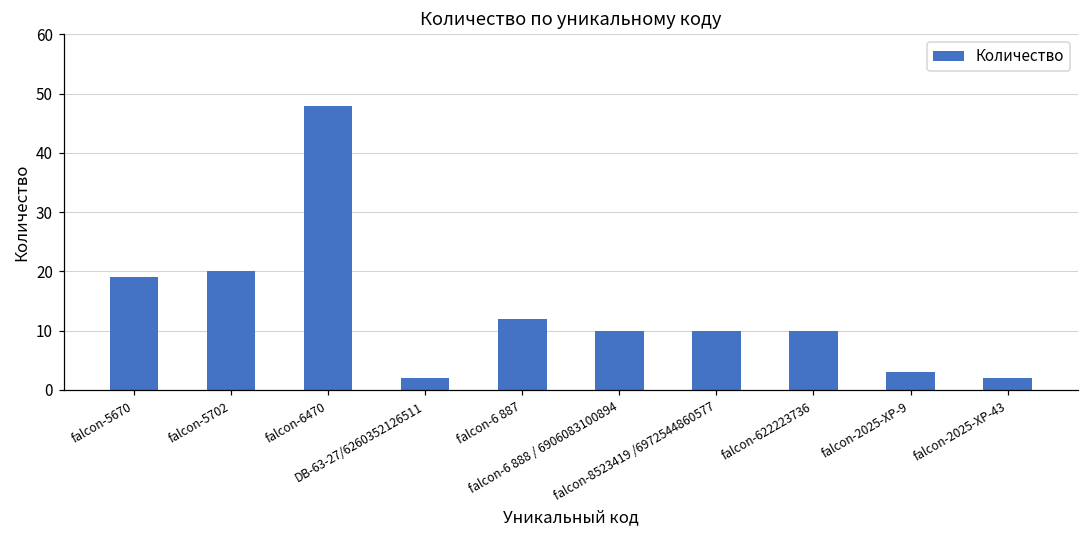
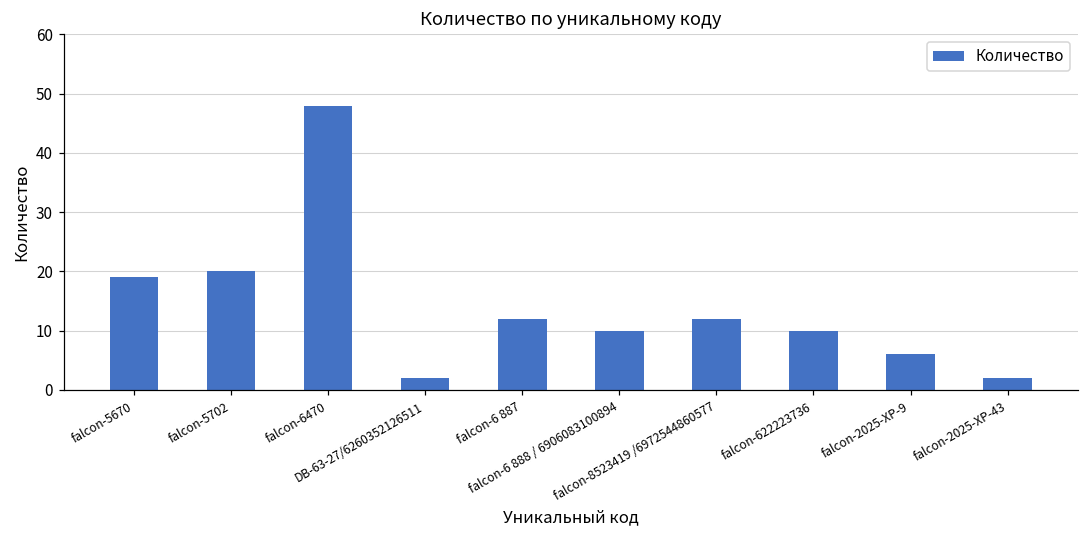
falcon-8523419 /6972544860577: 10 -> 12
falcon-2025-XP-9: 3 -> 6
